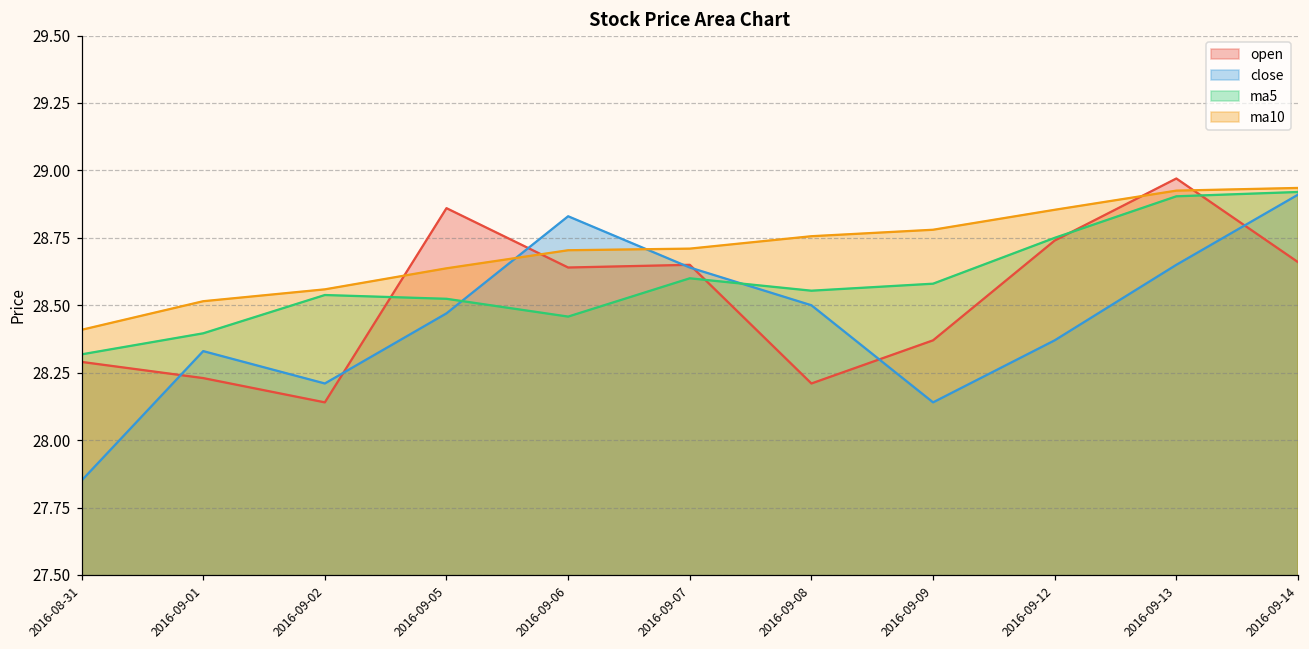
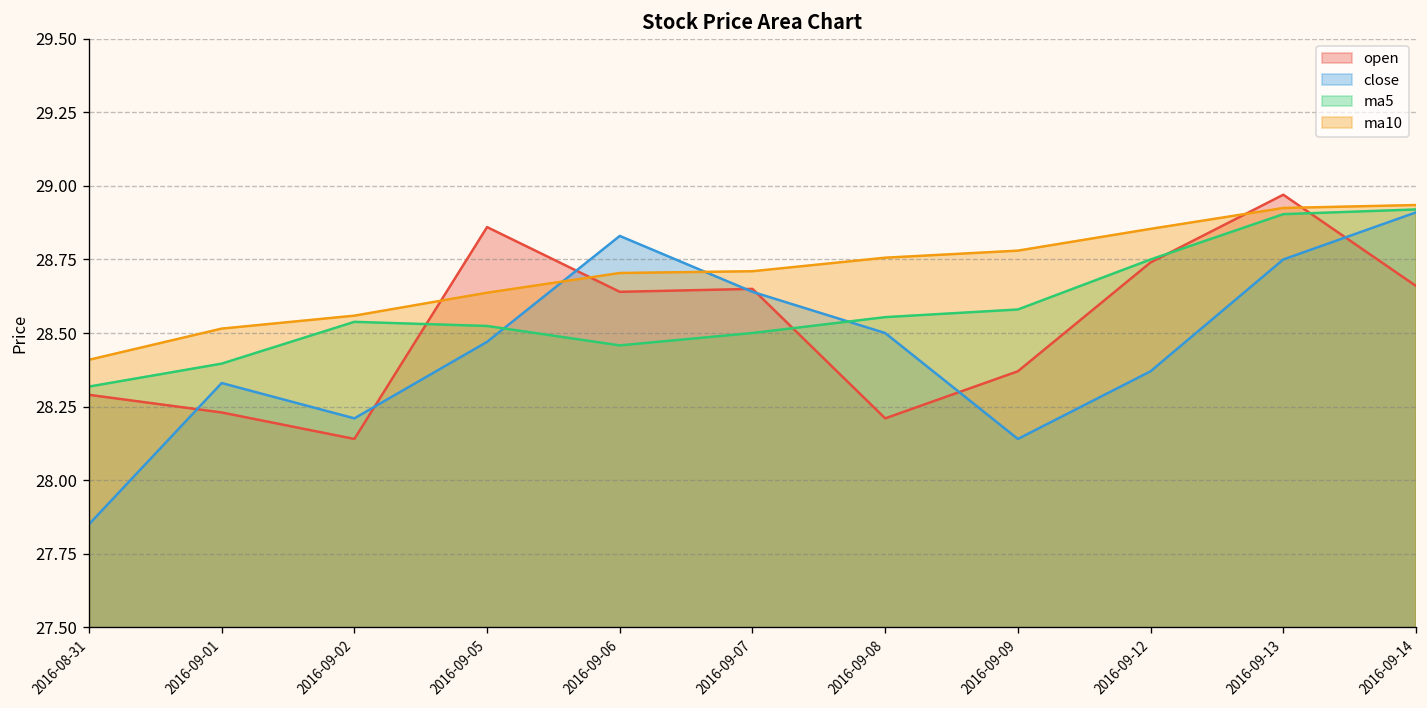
ma5, 2016-09-07: 28.6 -> 28.5
close, 2016-09-13: 28.65 -> 28.75
